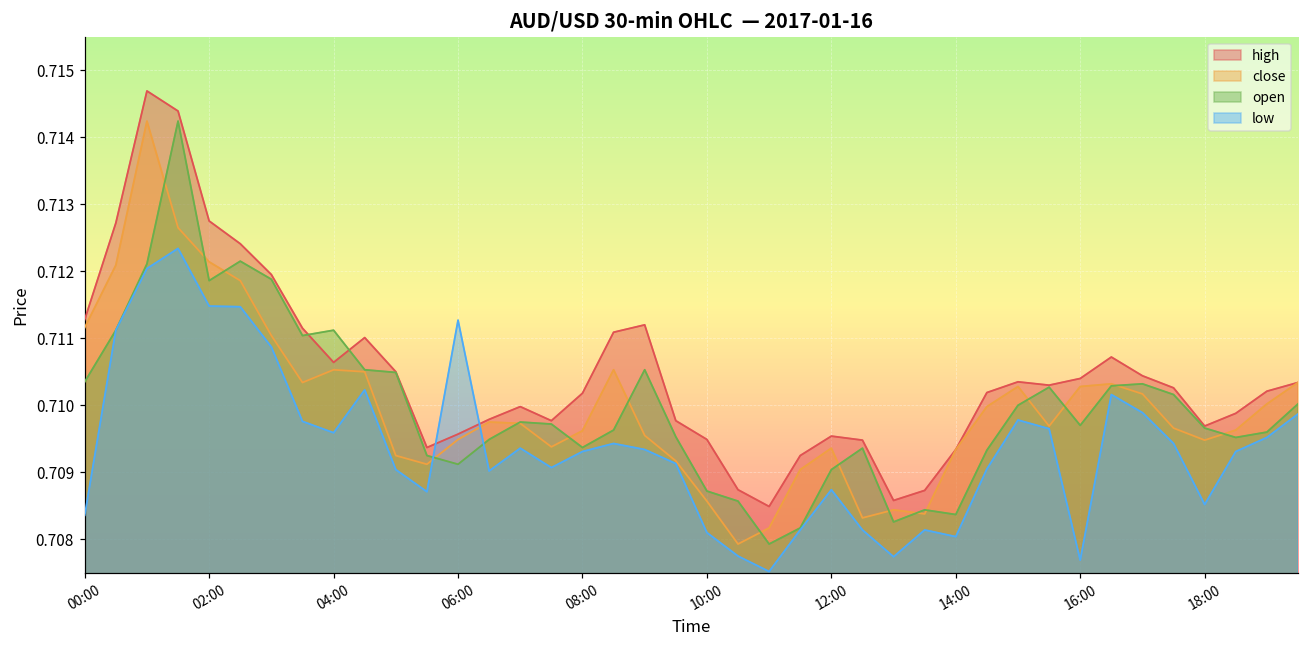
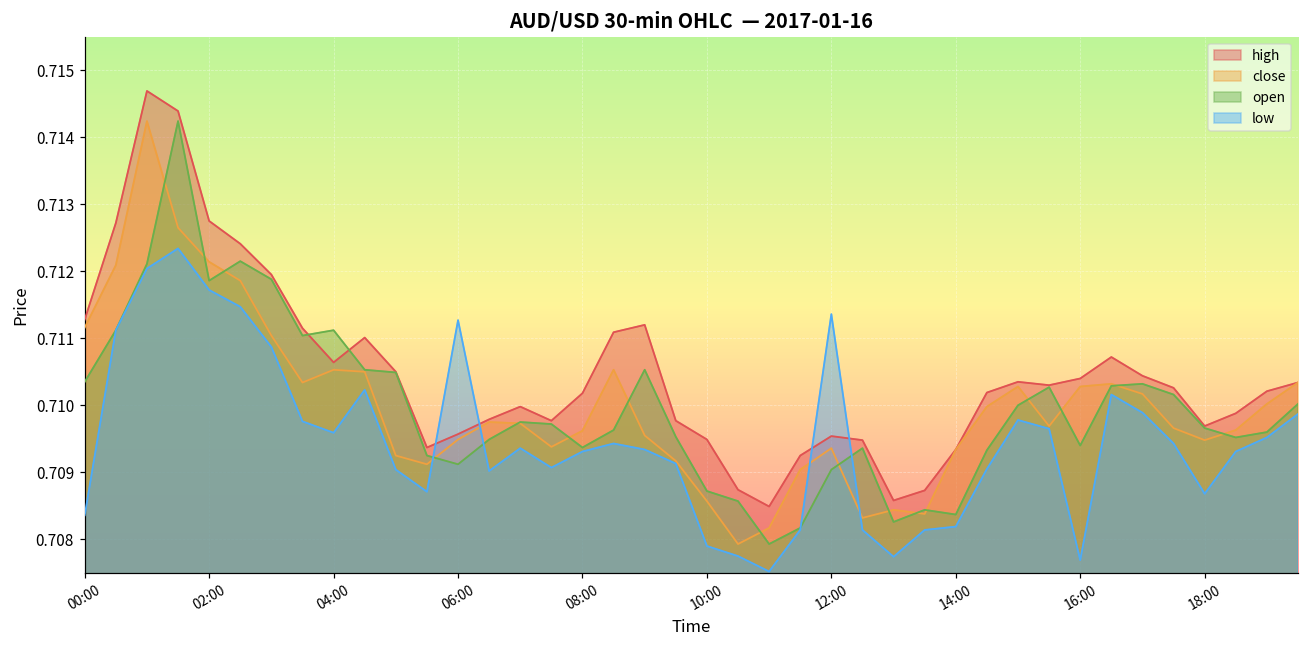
low, 02:00: 0.7115 -> 0.7117
low, 10:00: 0.7081 -> 0.7079
low, 12:00: 0.7087 -> 0.7114
low, 14:00: 0.7080 -> 0.7082
open, 16:00: 0.7097 -> 0.7094
low, 18:00: 0.7085 -> 0.7087
